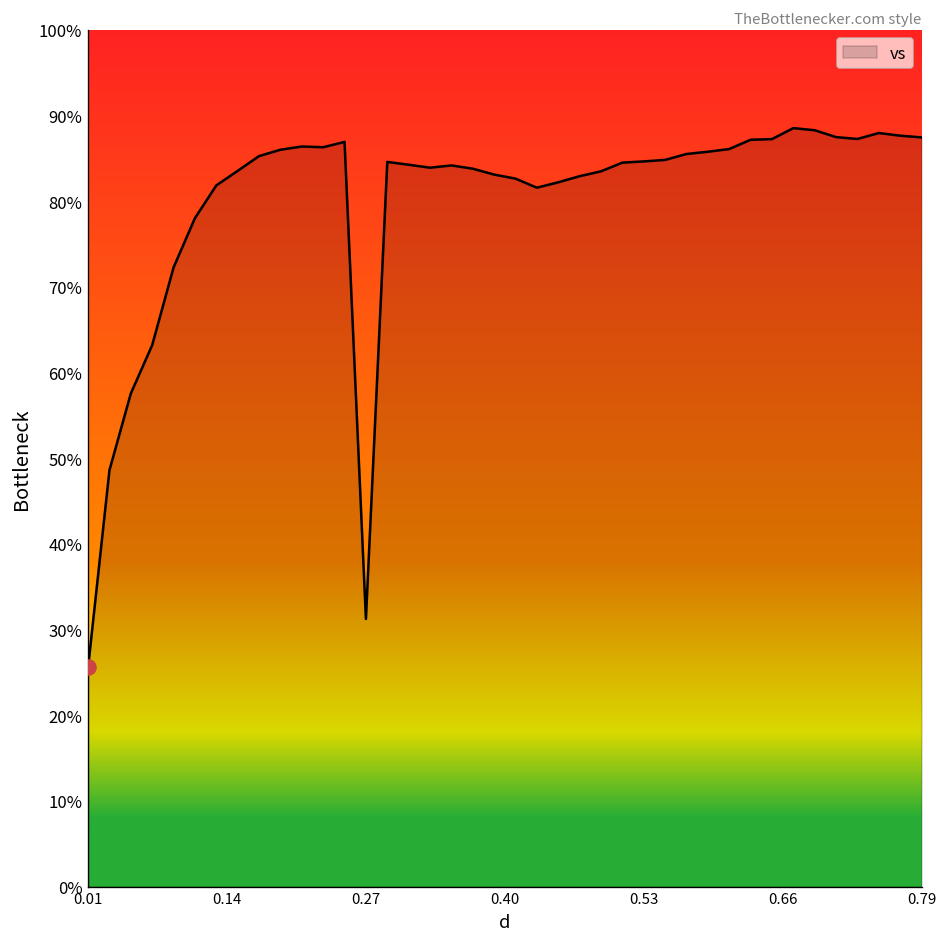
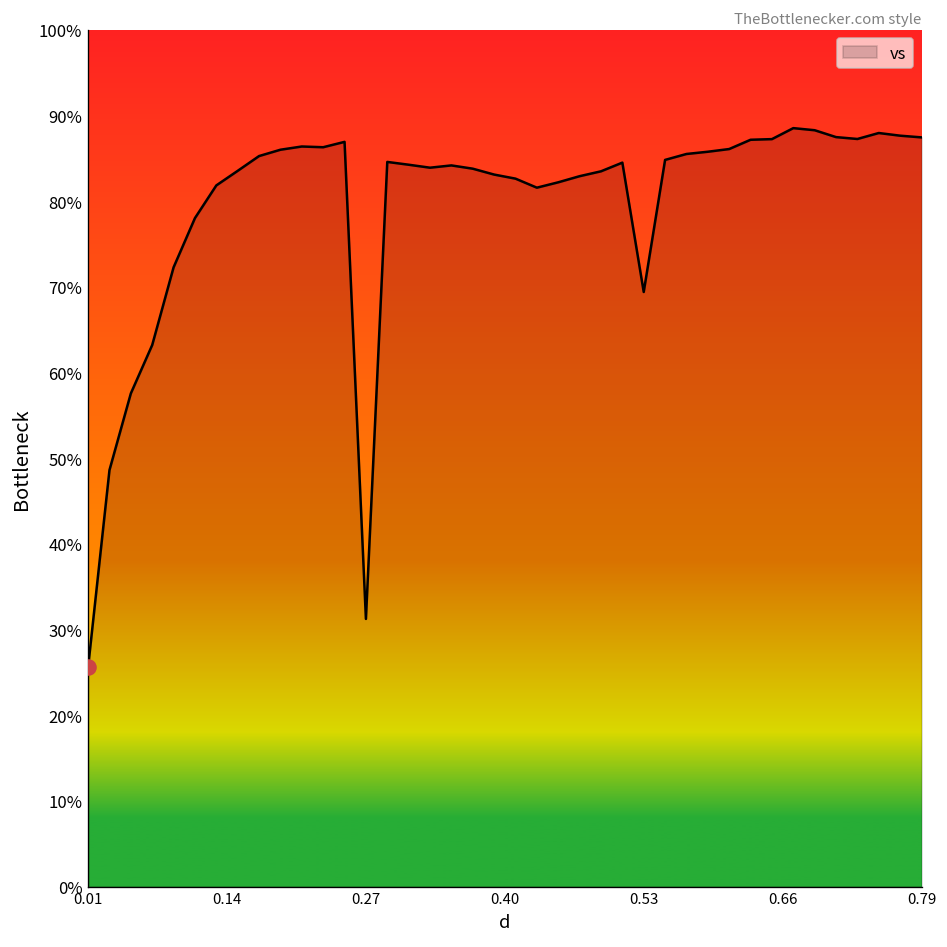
vs, 0.53: 85% -> 69%
